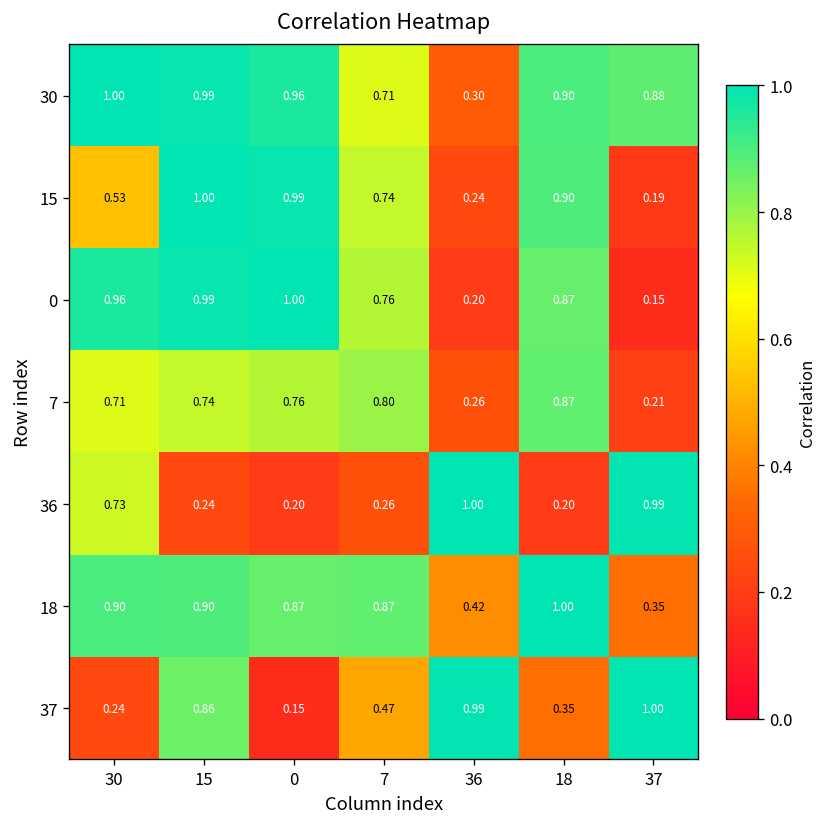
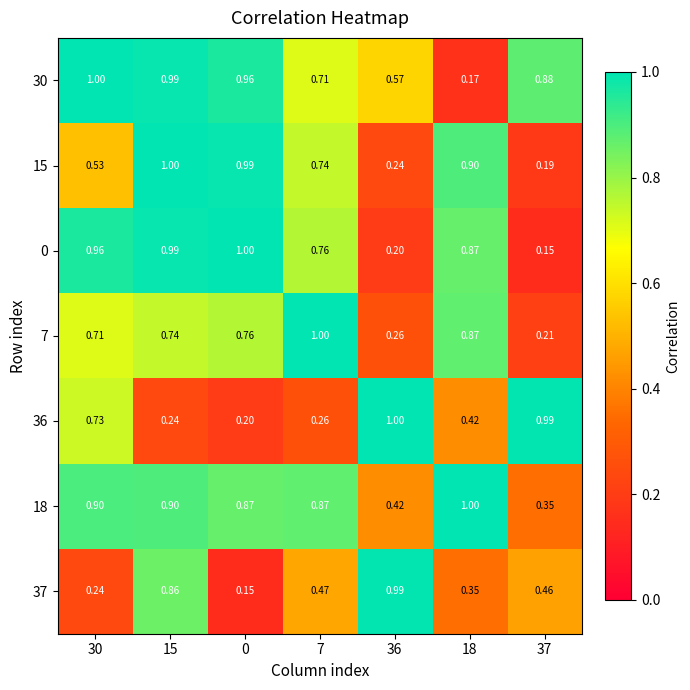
30, 36: 0.30 -> 0.57
30, 18: 0.90 -> 0.17
7, 7: 0.80 -> 1.00
36, 18: 0.20 -> 0.42
37, 37: 1.00 -> 0.46
